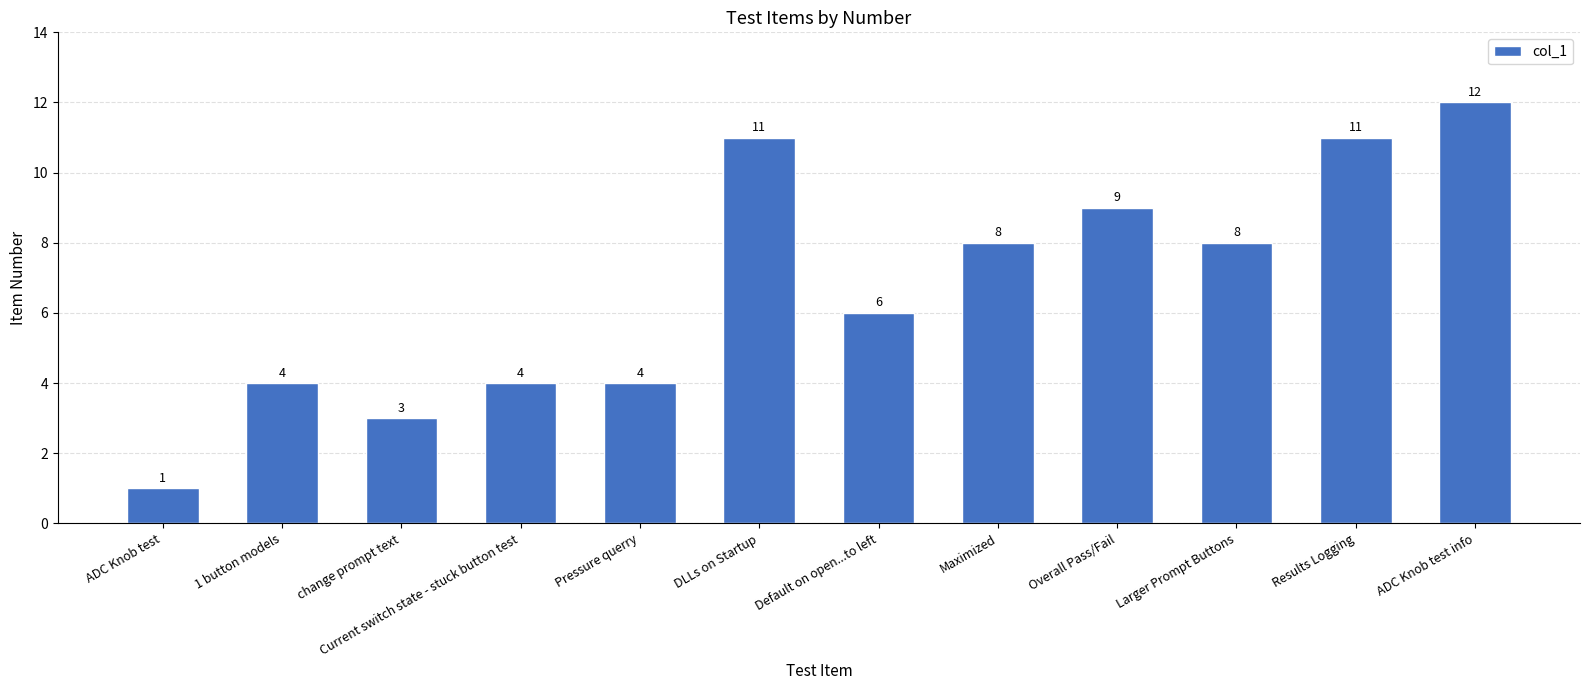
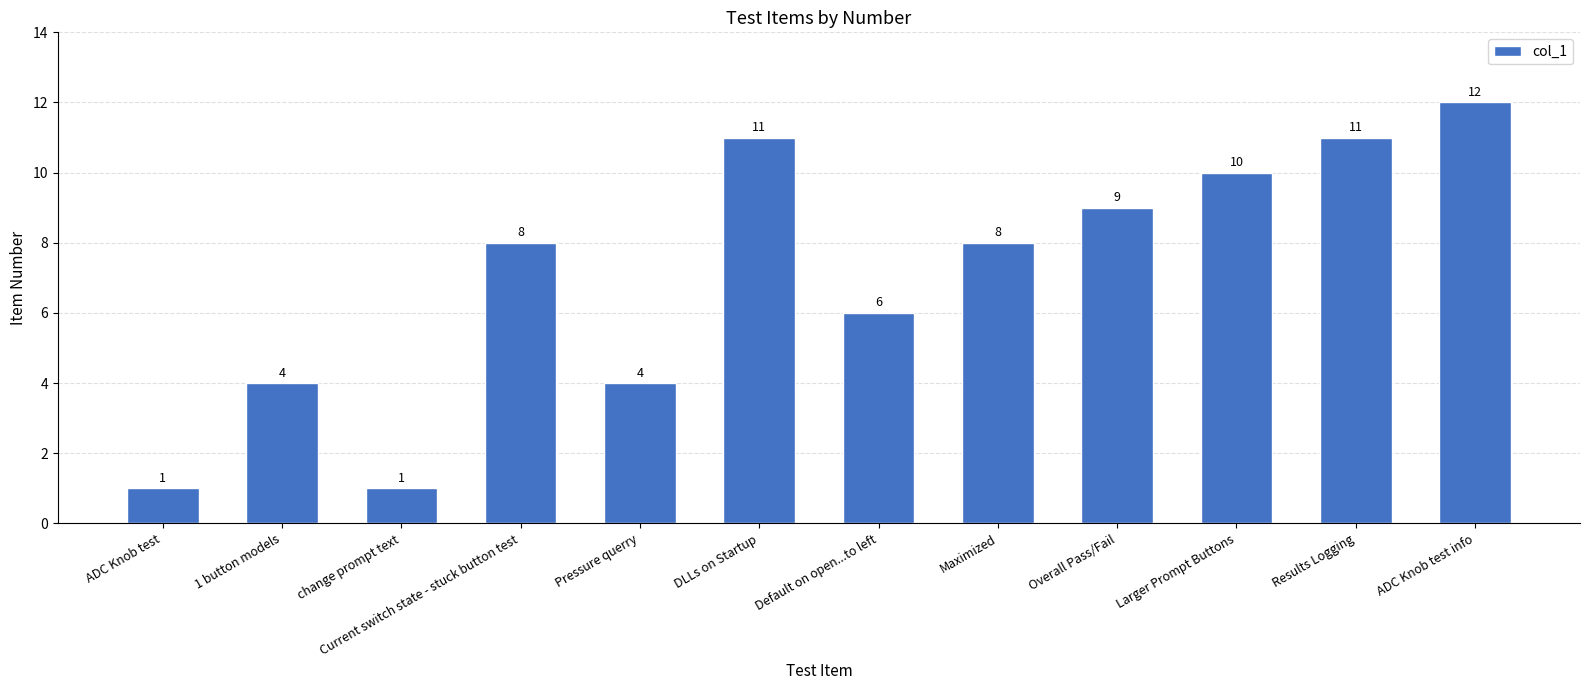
change prompt text: 3 -> 1
Current switch state - stuck button test: 4 -> 8
Larger Prompt Buttons: 8 -> 10
